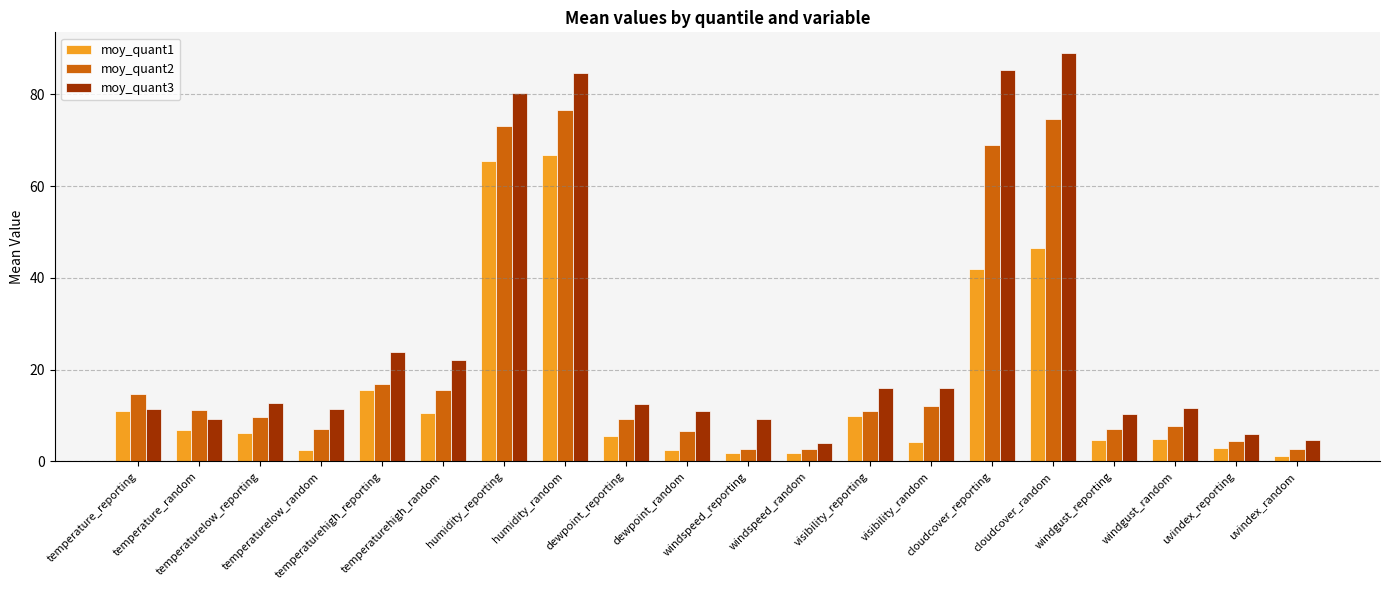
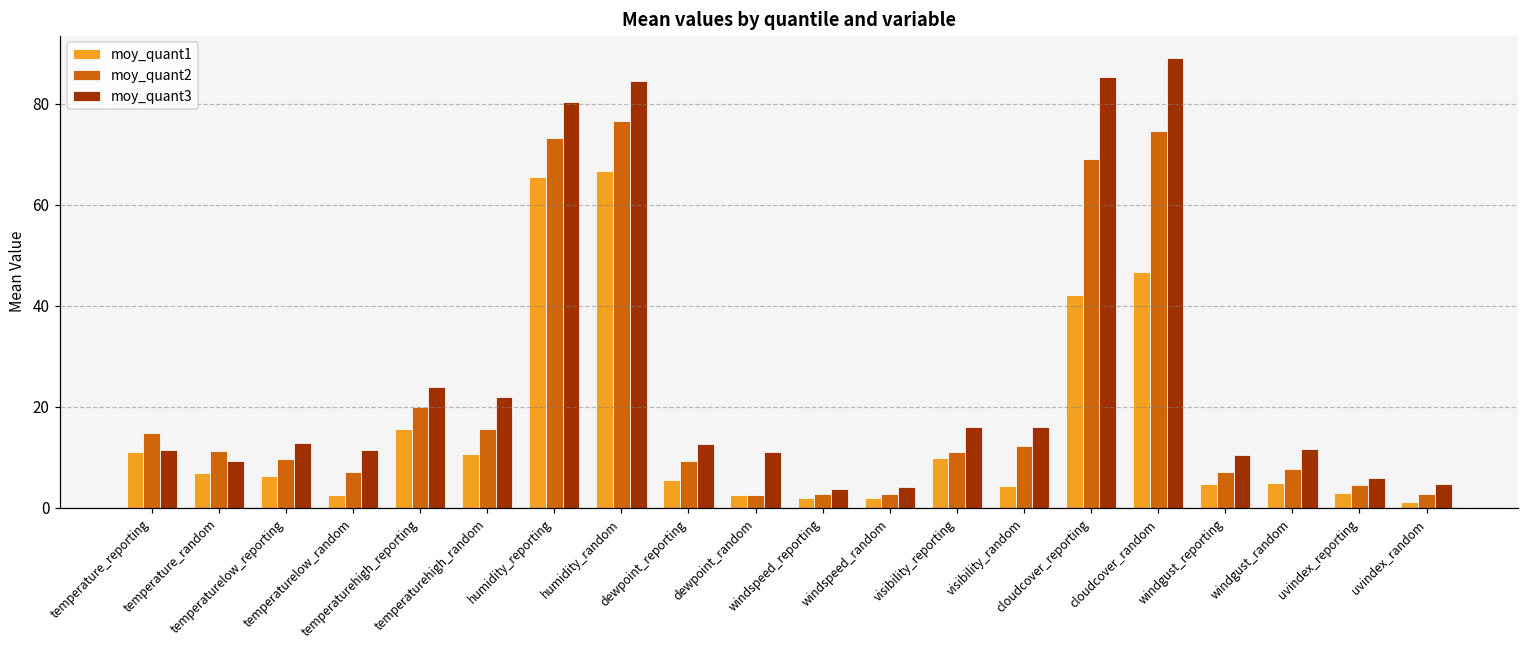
moy_quant2, temperaturehigh_reporting: 17 -> 20
moy_quant2, dewpoint_random: 7 -> 3
moy_quant3, windspeed_reporting: 9 -> 4
